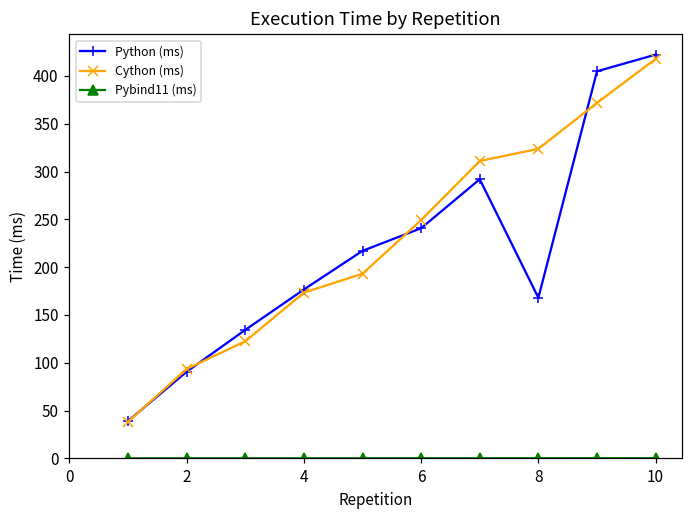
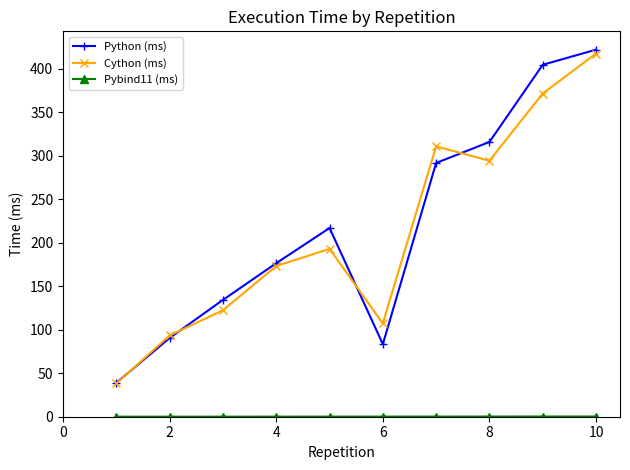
Python (ms), 6: 240 -> 80
Cython (ms), 6: 250 -> 110
Python (ms), 8: 170 -> 320
Cython (ms), 8: 320 -> 290
